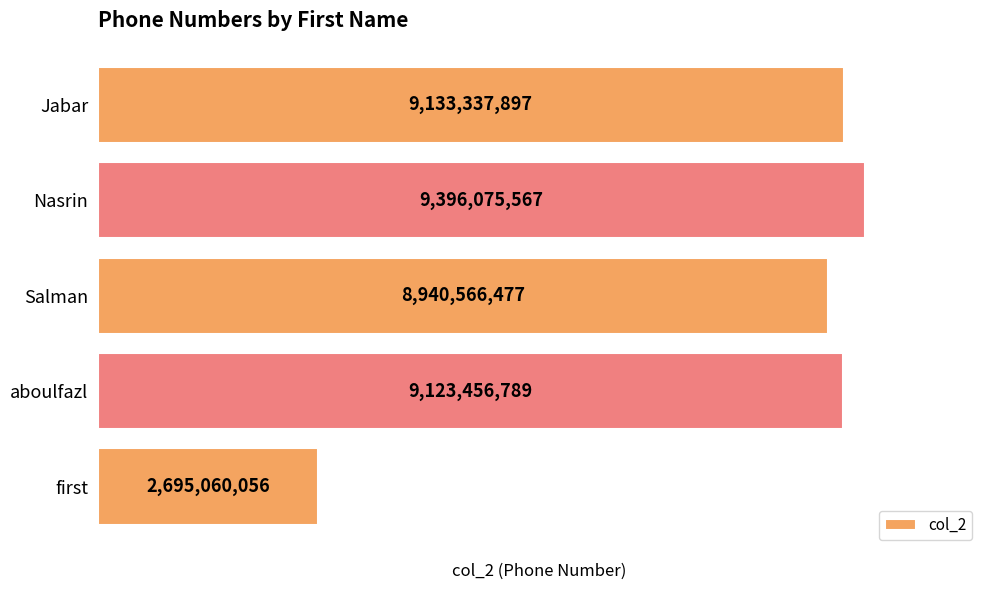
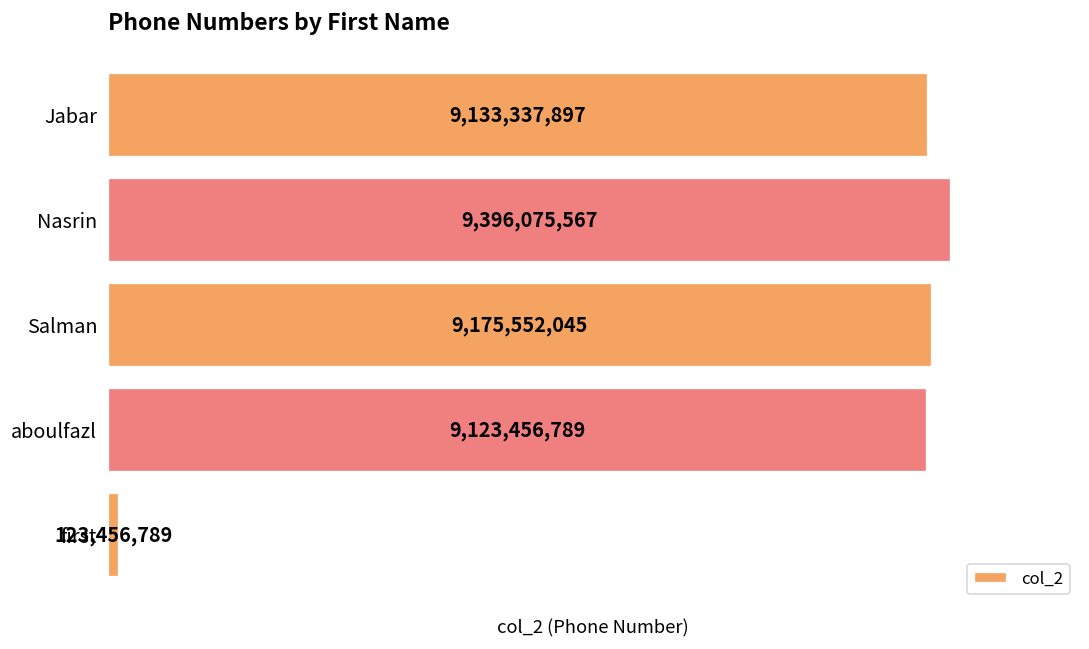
Salman: 8,940,566,477 -> 9,175,552,045
first: 2,695,060,056 -> 123,456,789
